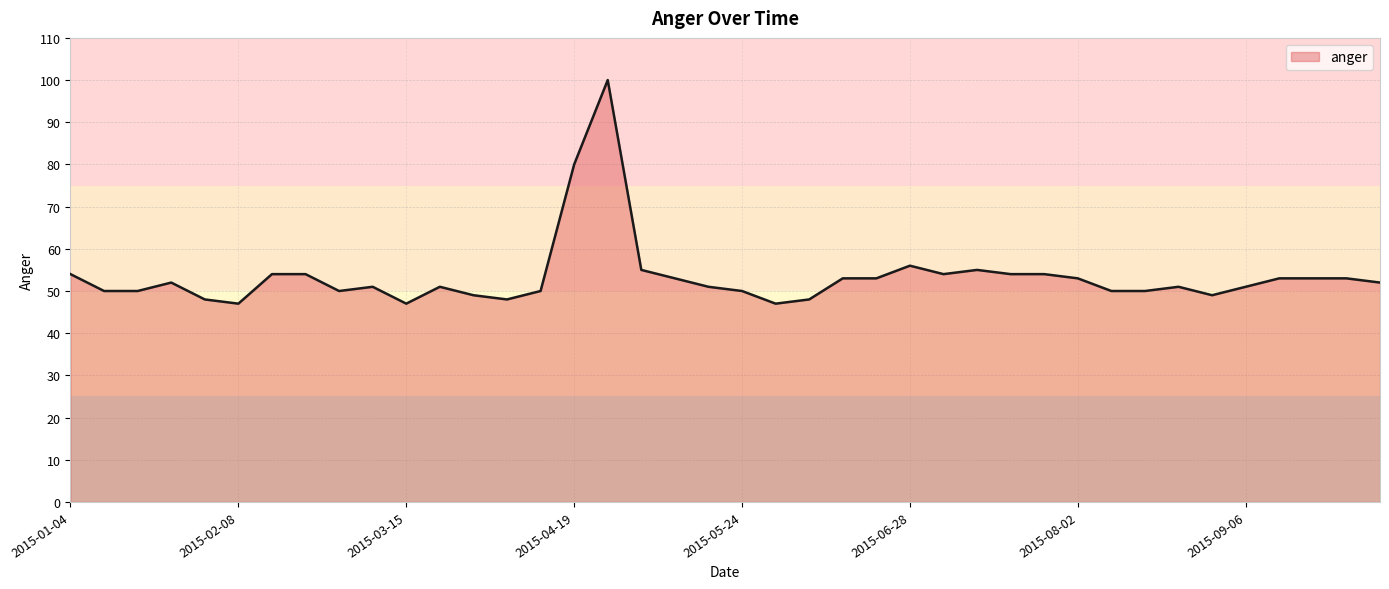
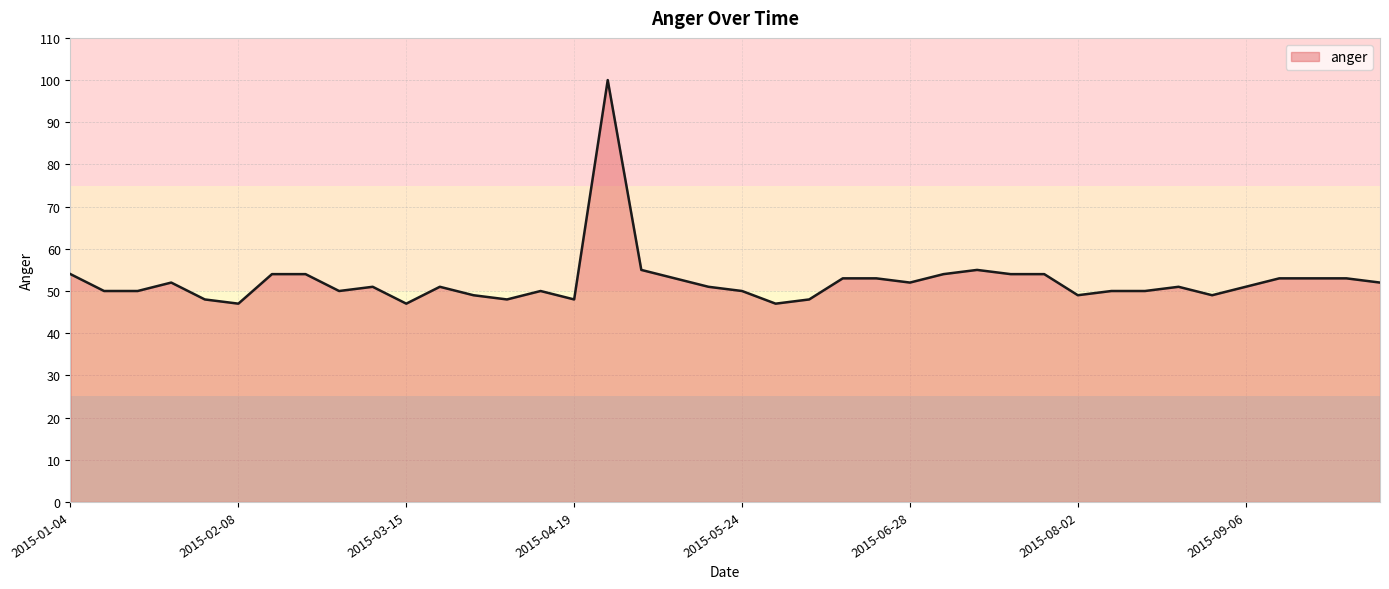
2015-04-19: 80 -> 48
2015-06-28: 56 -> 52
2015-08-02: 53 -> 49
